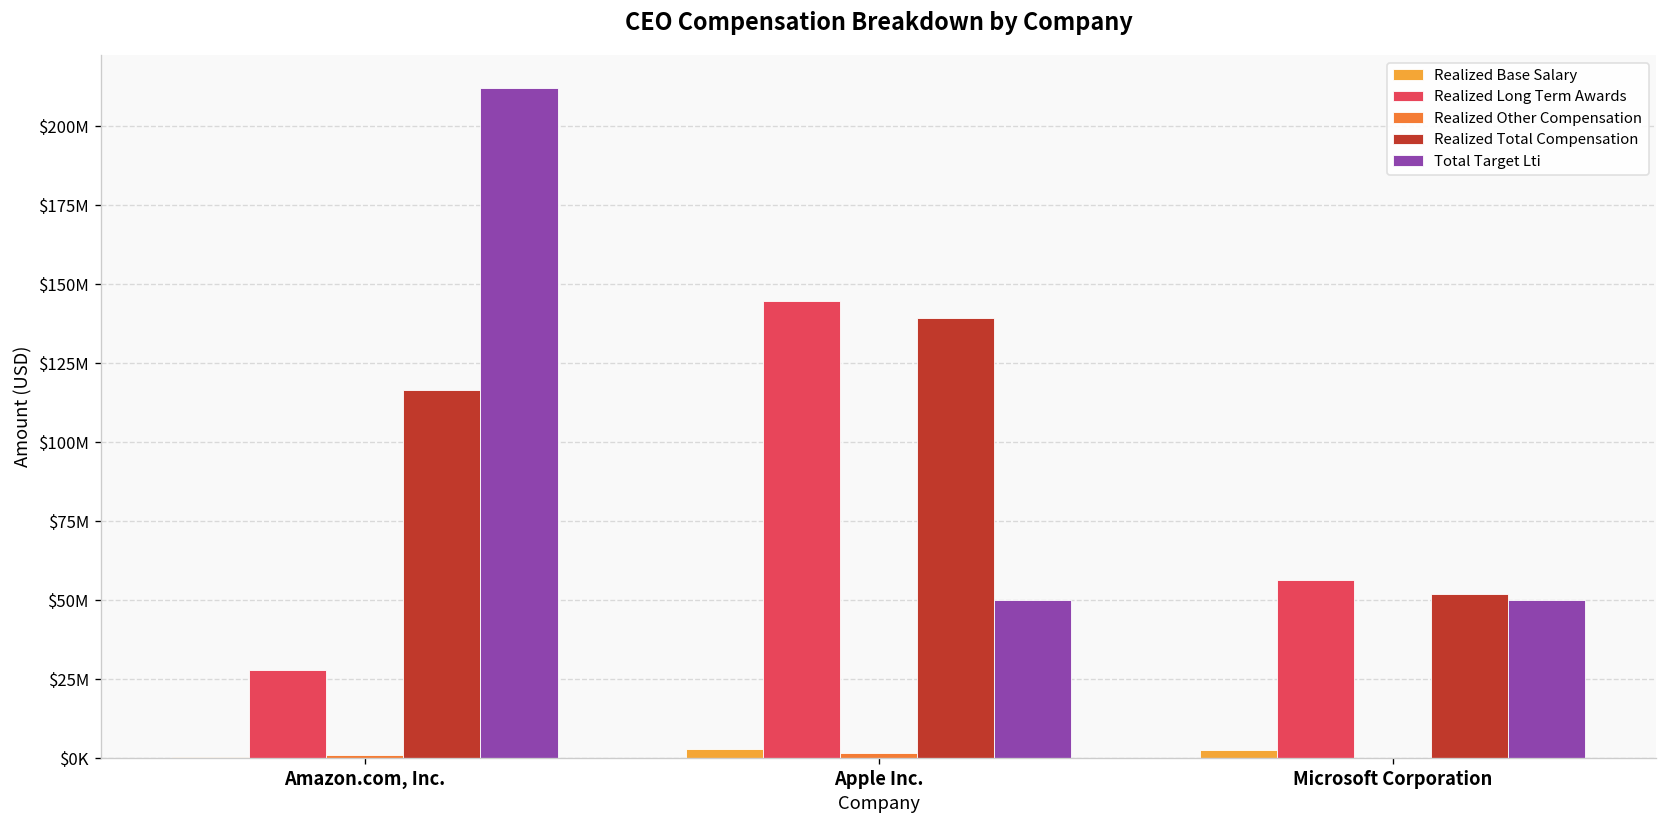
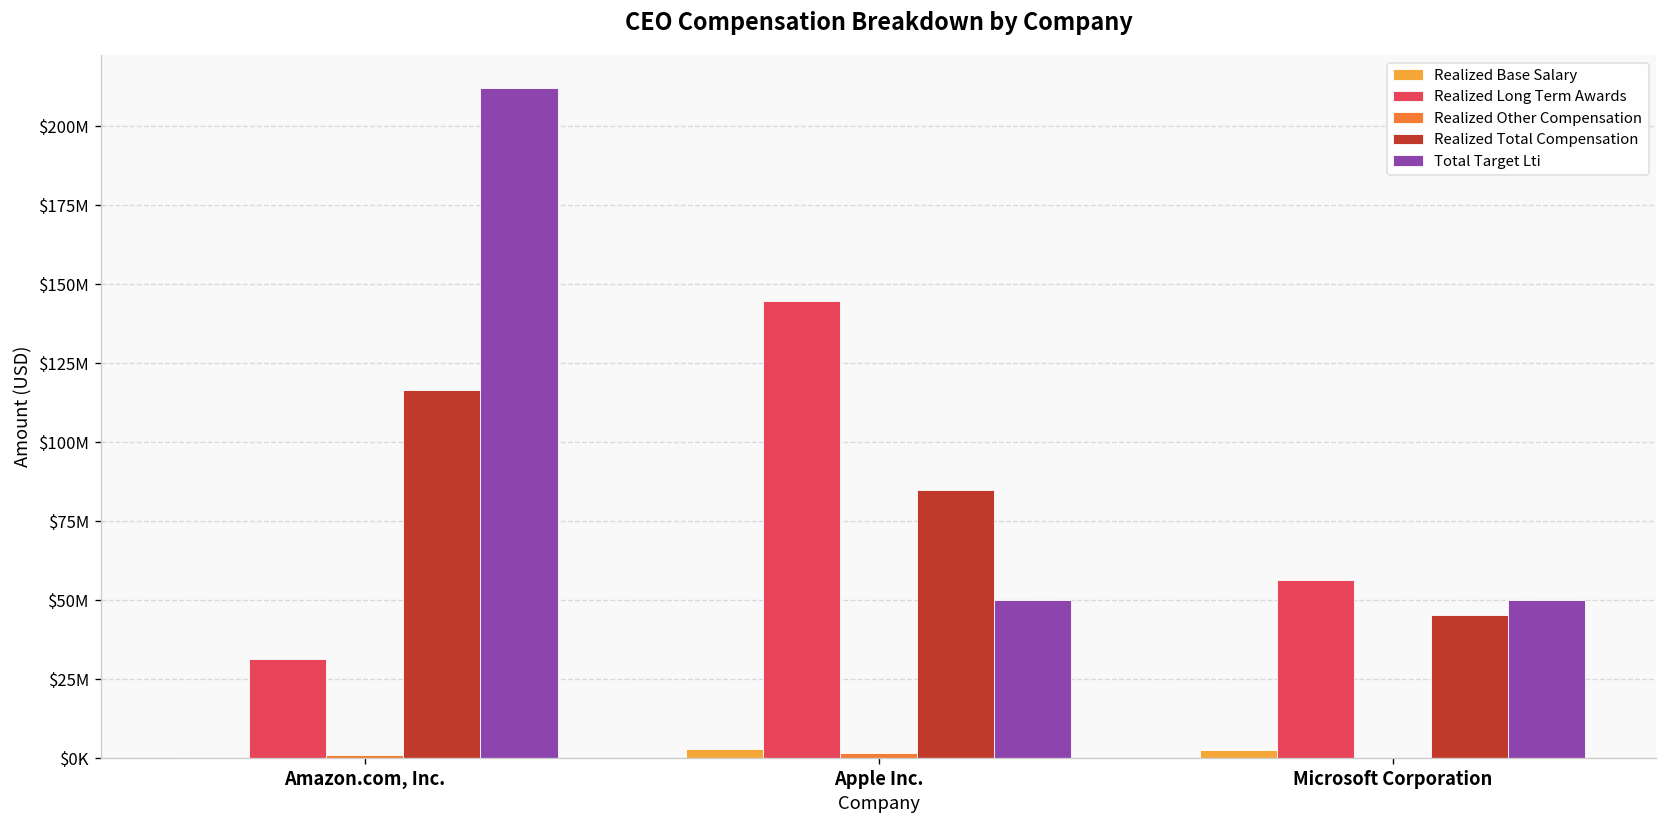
Realized Long Term Awards, Amazon.com, Inc.: $28000000 -> $31000000
Realized Total Compensation, Apple Inc.: $139000000 -> $85000000
Realized Total Compensation, Microsoft Corporation: $52000000 -> $45000000
